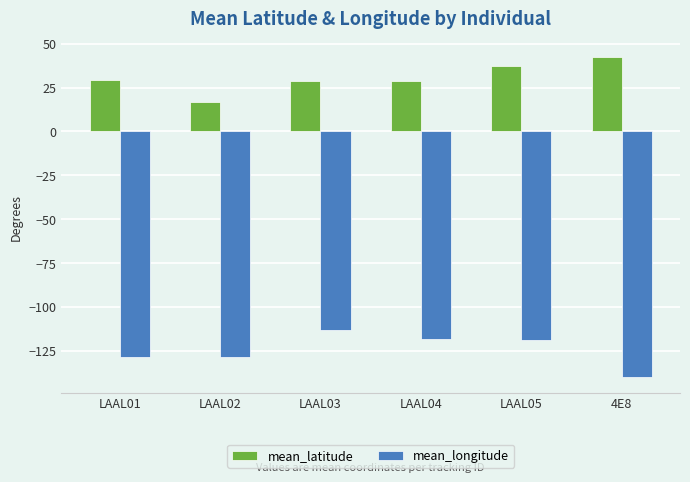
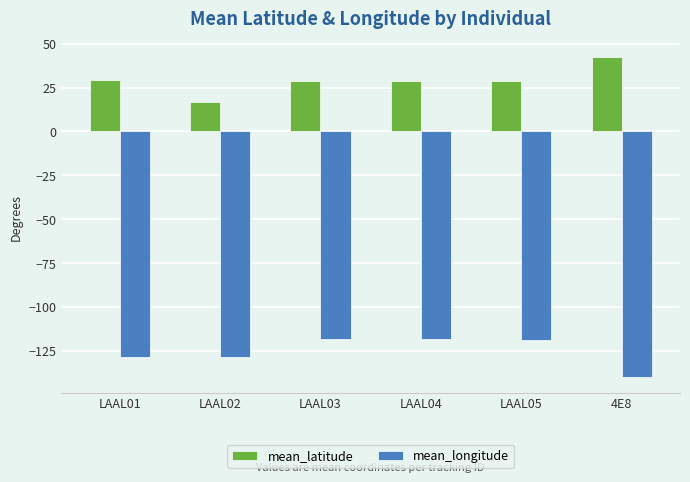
mean_longitude, LAAL03: -113 -> -118
mean_latitude, LAAL05: 37 -> 29
